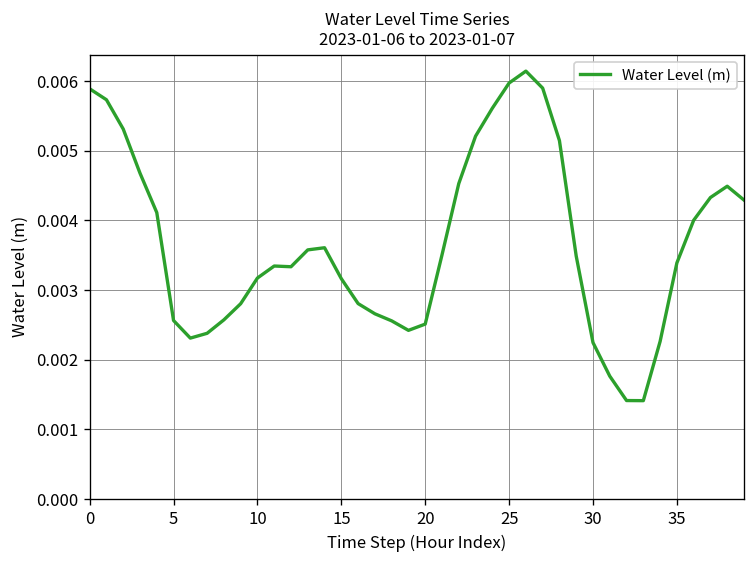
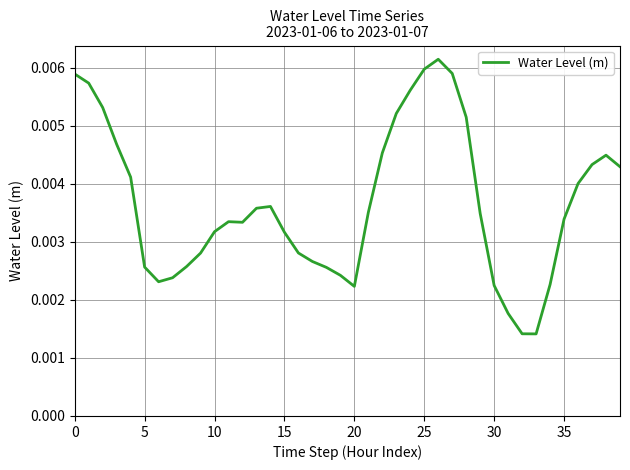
20: 0.0025 -> 0.0022
